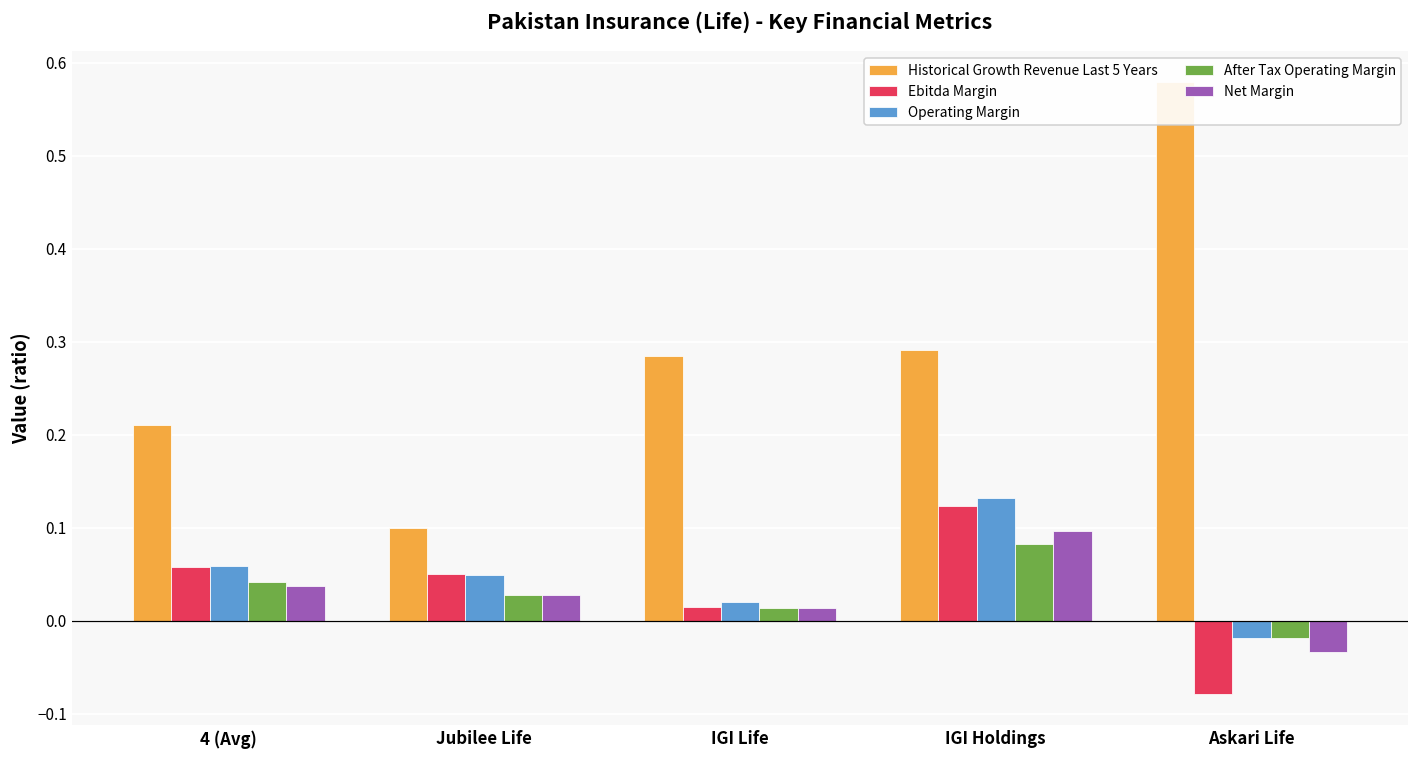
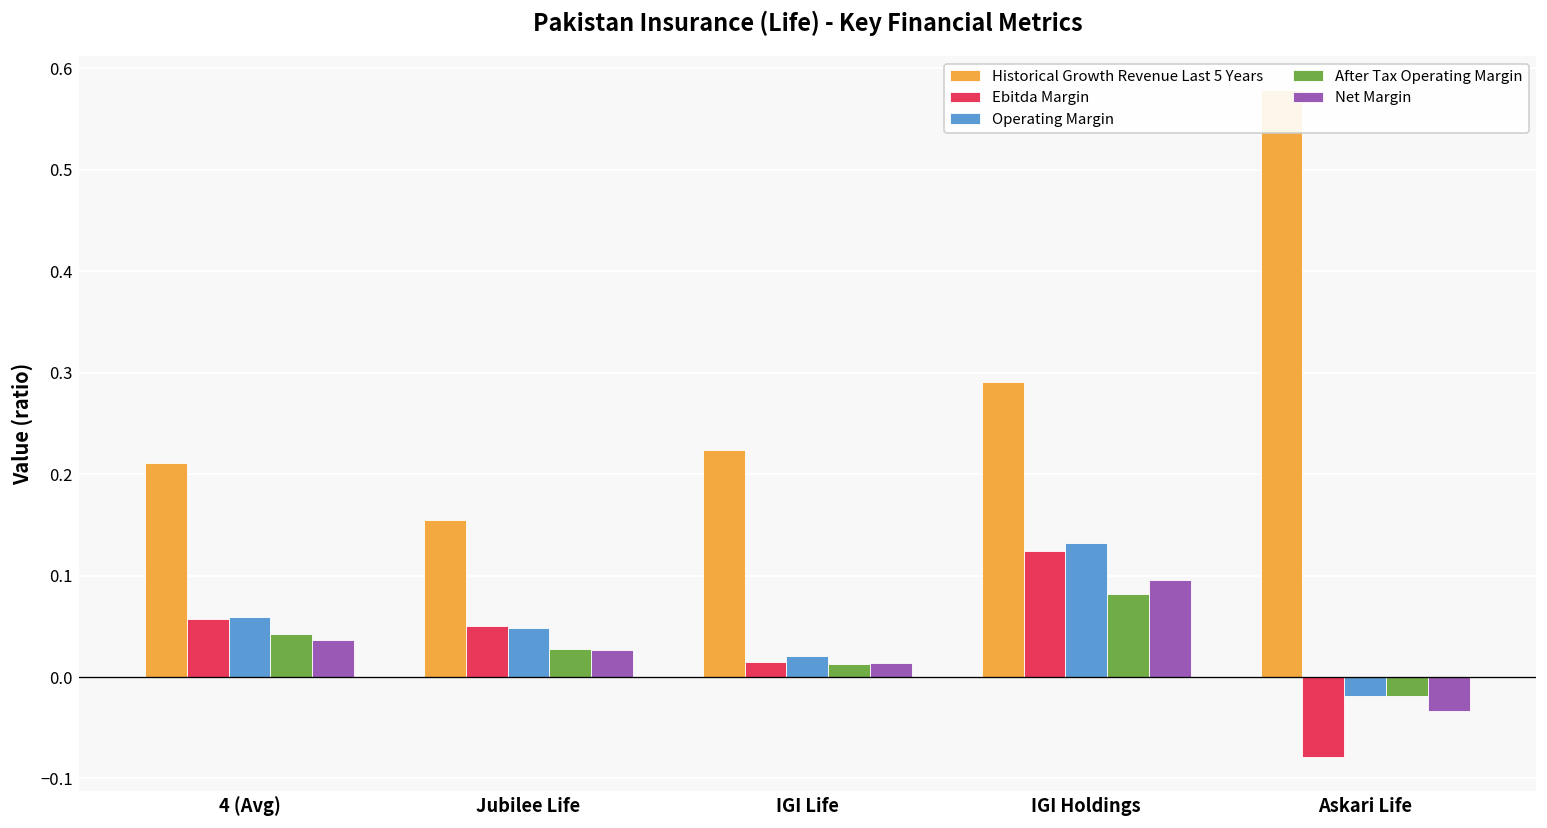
Historical Growth Revenue Last 5 Years, Jubilee Life: 0.10 -> 0.16
Historical Growth Revenue Last 5 Years, IGI Life: 0.28 -> 0.22
